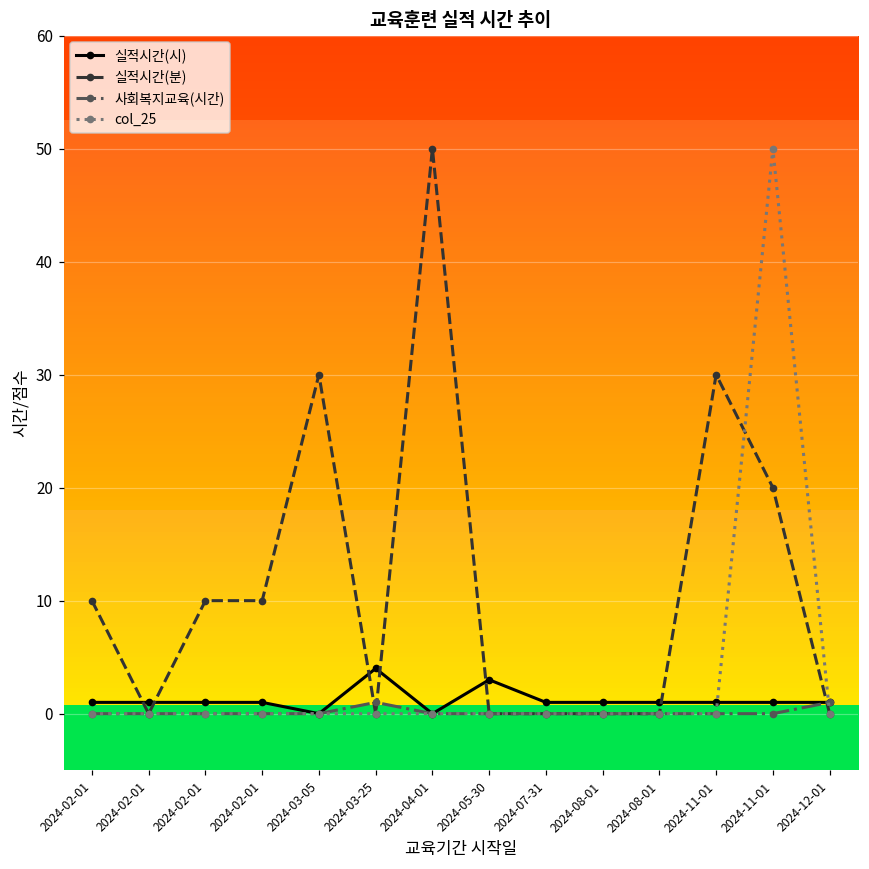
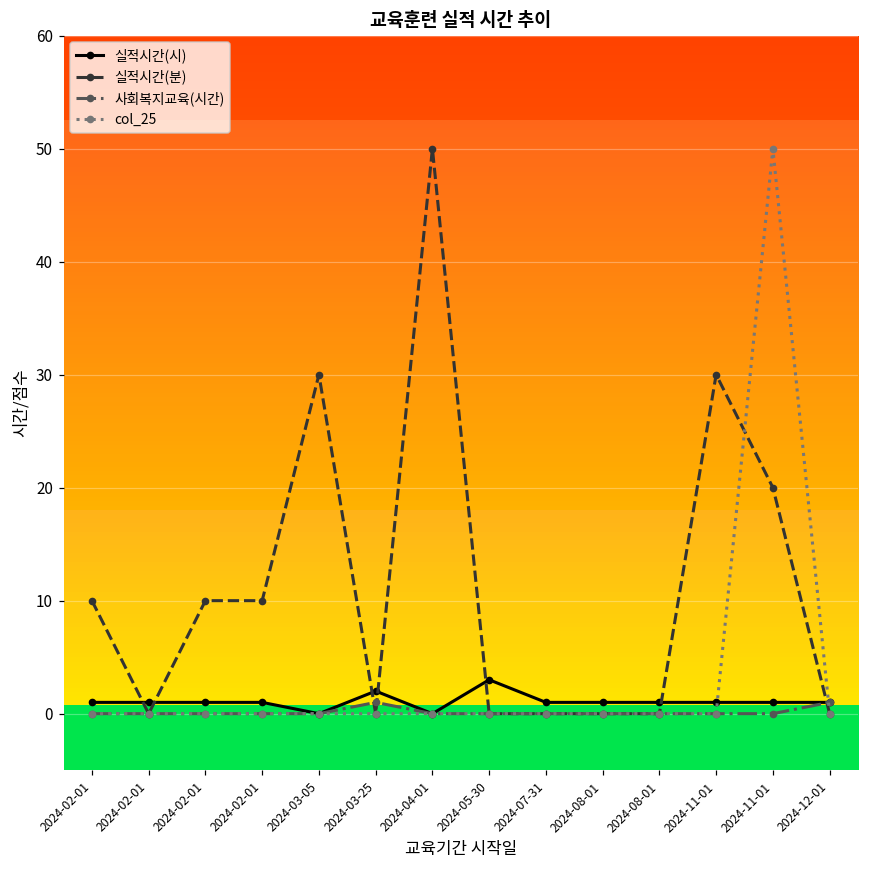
실적시간(시), 2024-03-25: 4 -> 2
